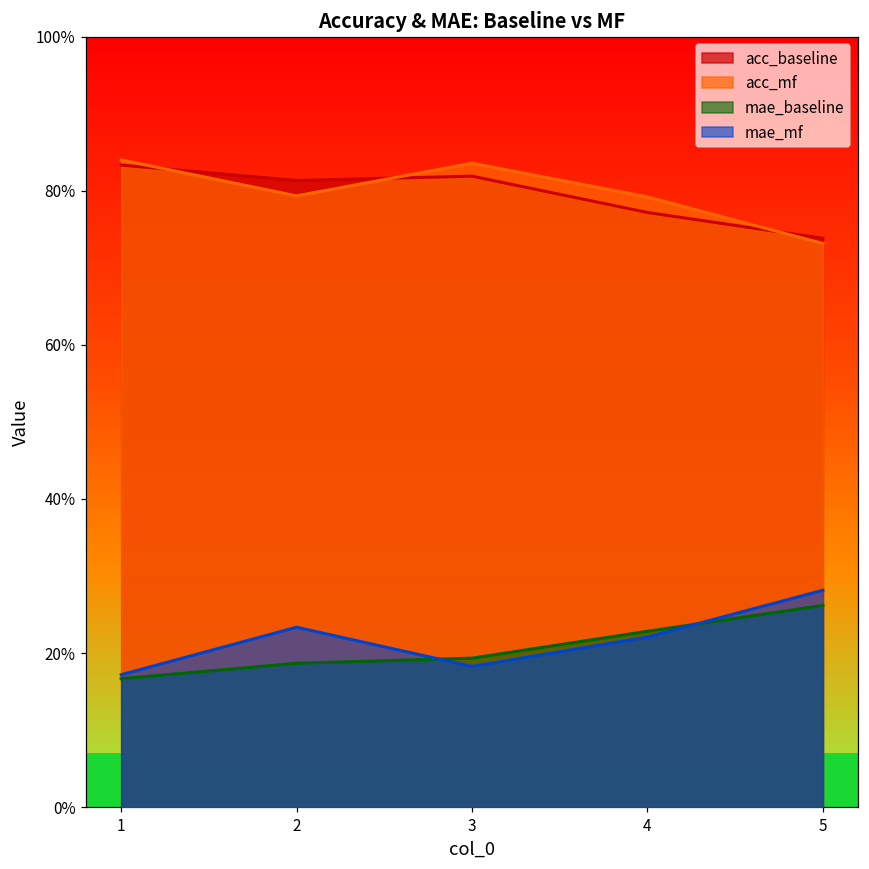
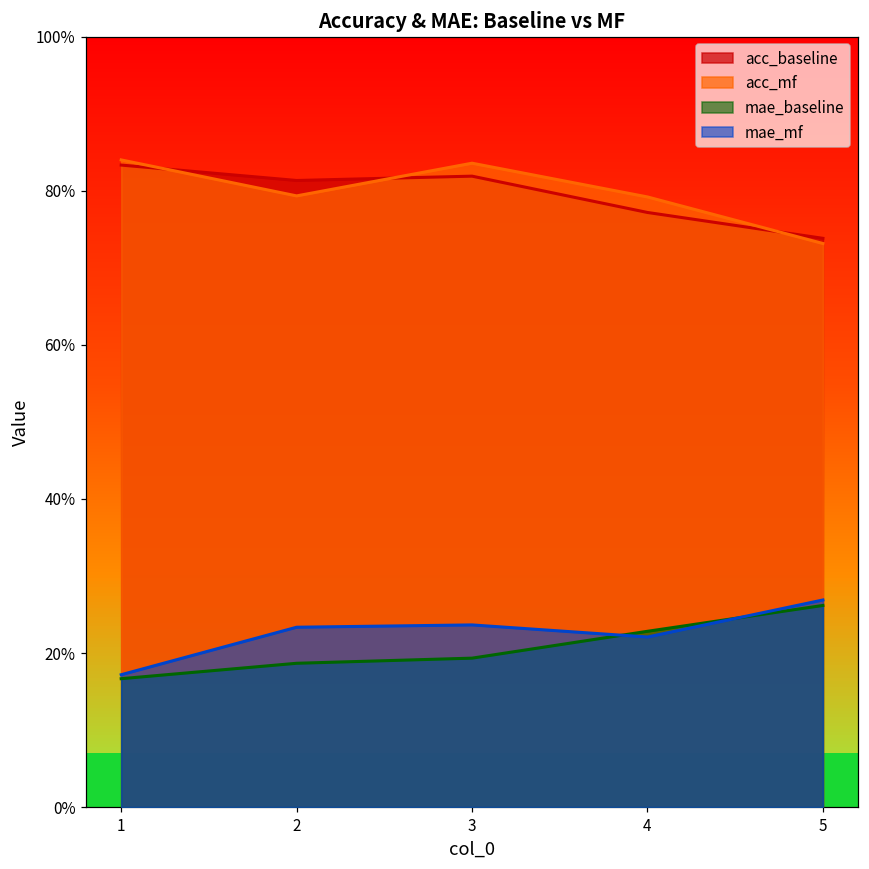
mae_mf, 3: 18% -> 24%
mae_mf, 5: 28% -> 27%
